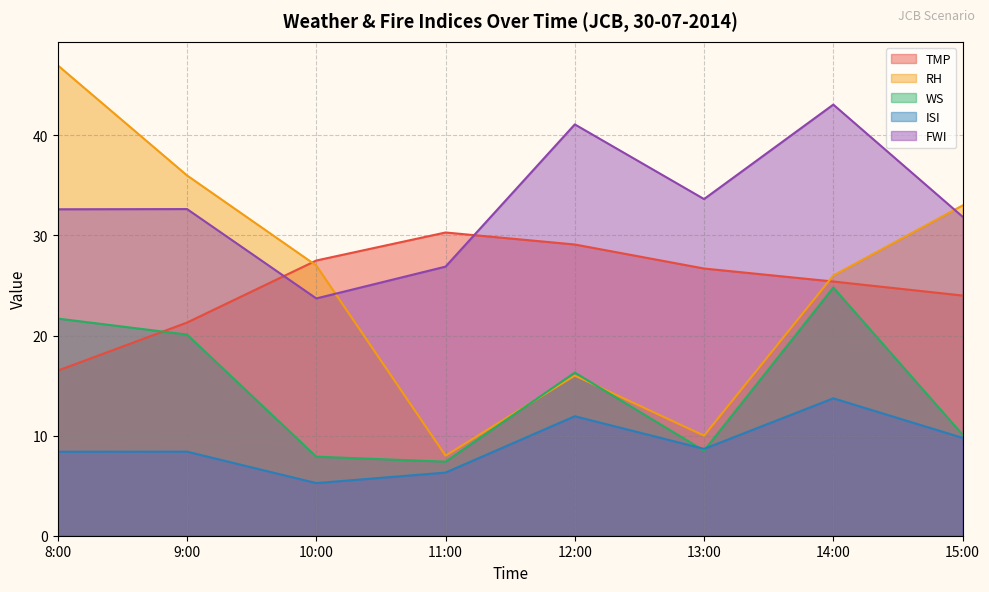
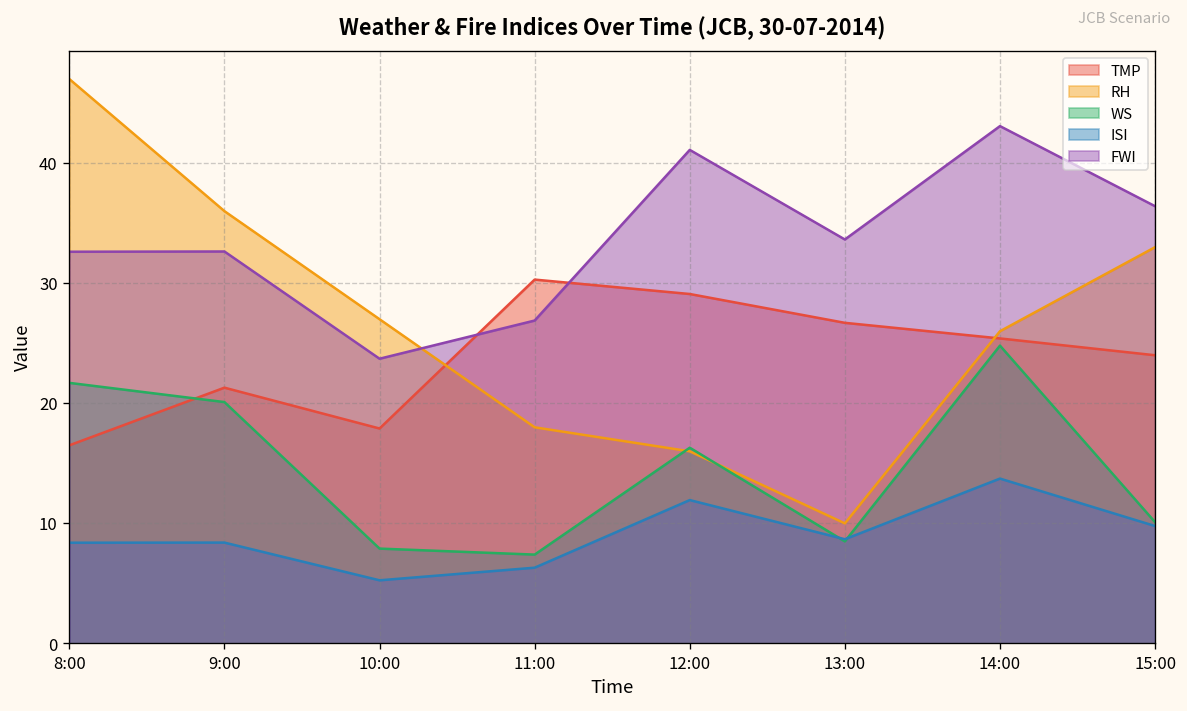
TMP, 10:00: 27.5 -> 17.9
RH, 11:00: 8 -> 18
FWI, 15:00: 31.9 -> 36.4
